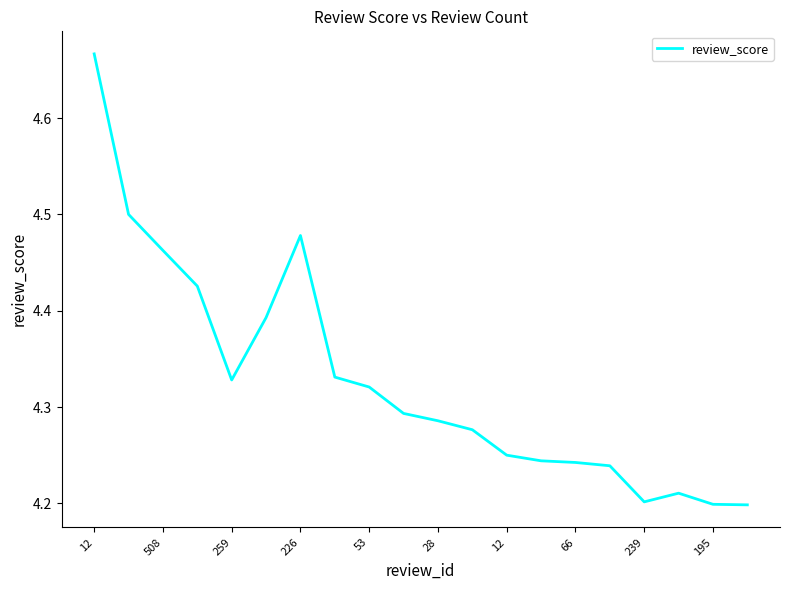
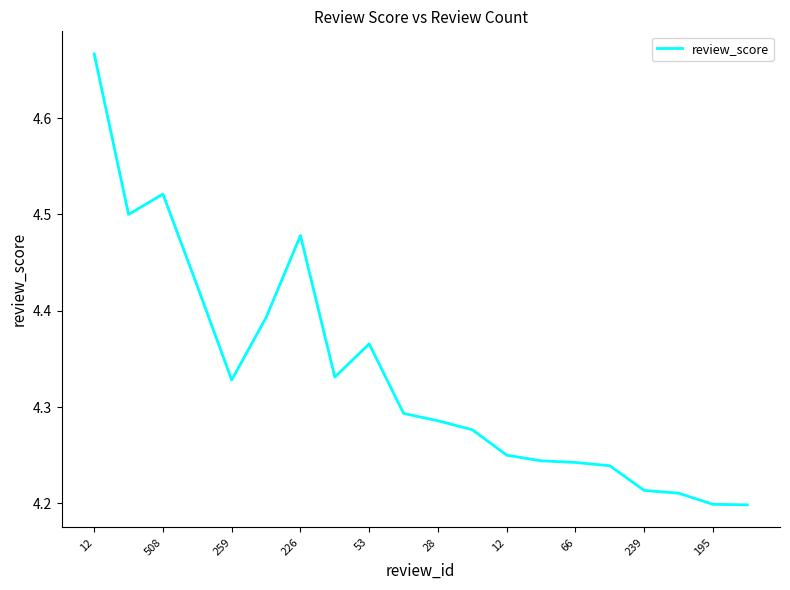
508: 4.46 -> 4.52
53: 4.32 -> 4.37
239: 4.20 -> 4.21
